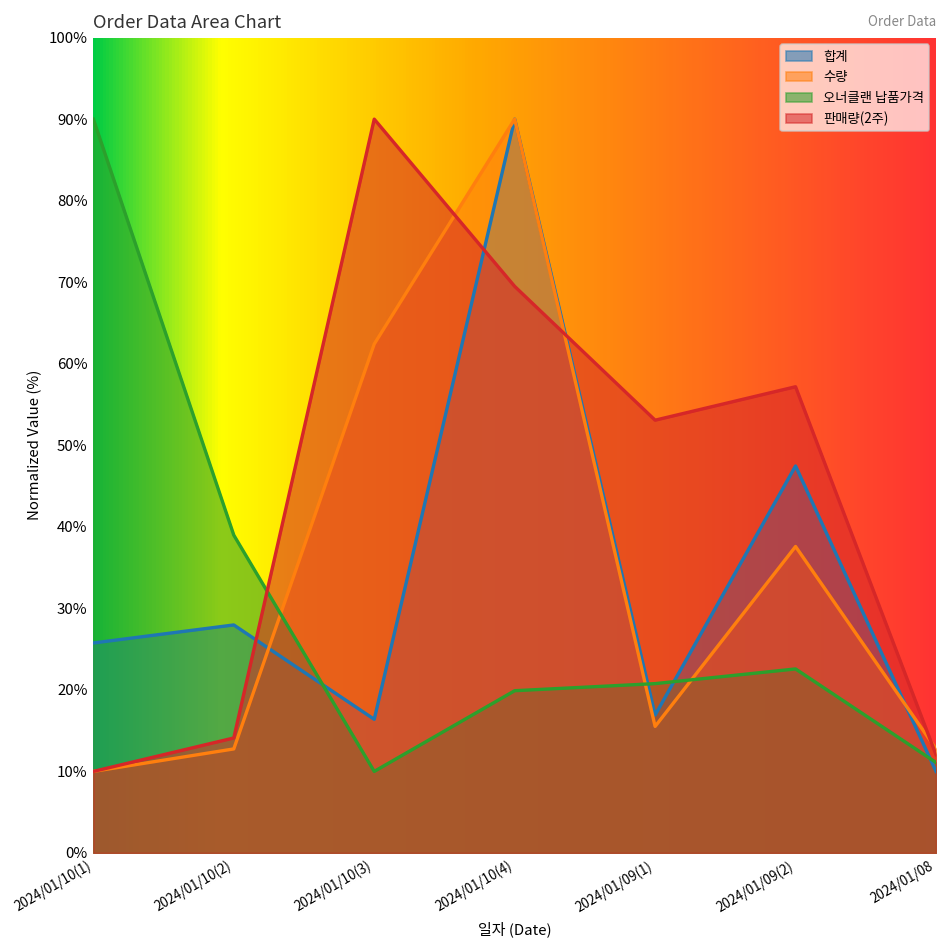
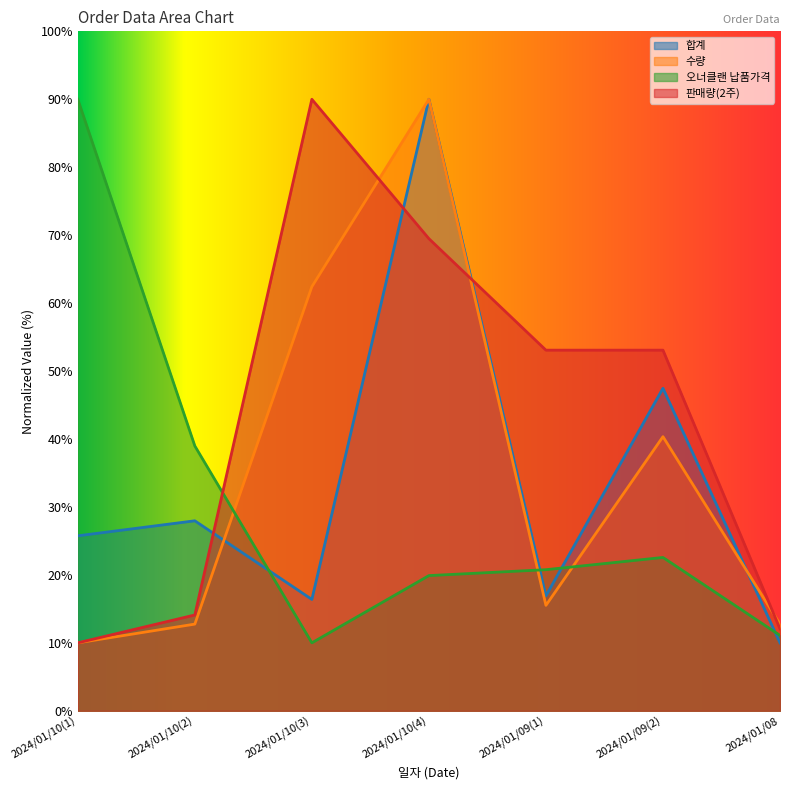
수량, 2024/01/09(2): 38% -> 40%
판매량(2주), 2024/01/09(2): 57% -> 53%
